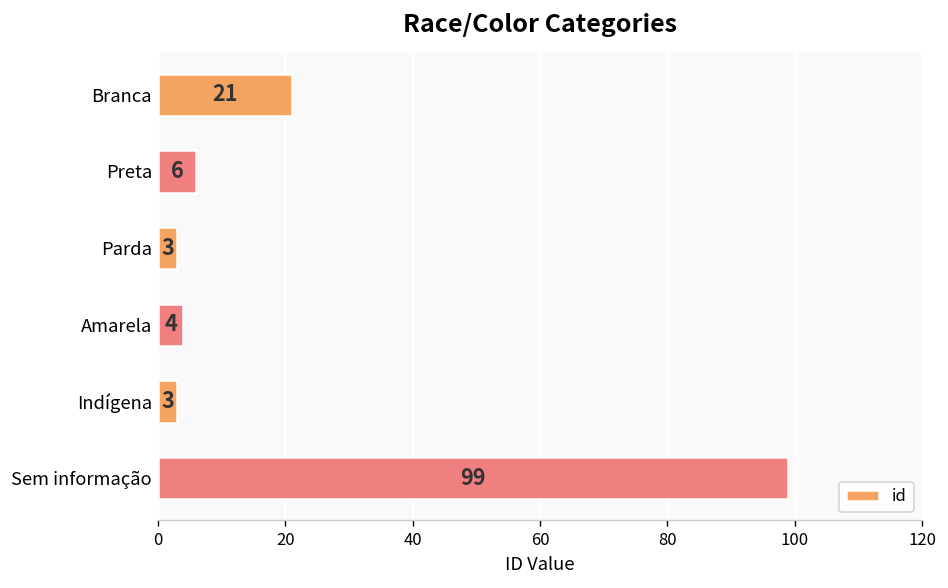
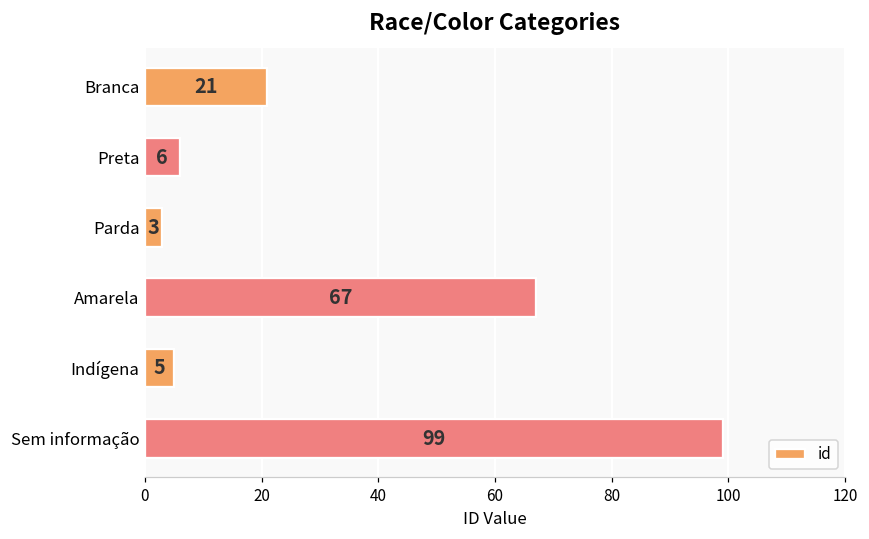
Amarela: 4 -> 67
Indígena: 3 -> 5
